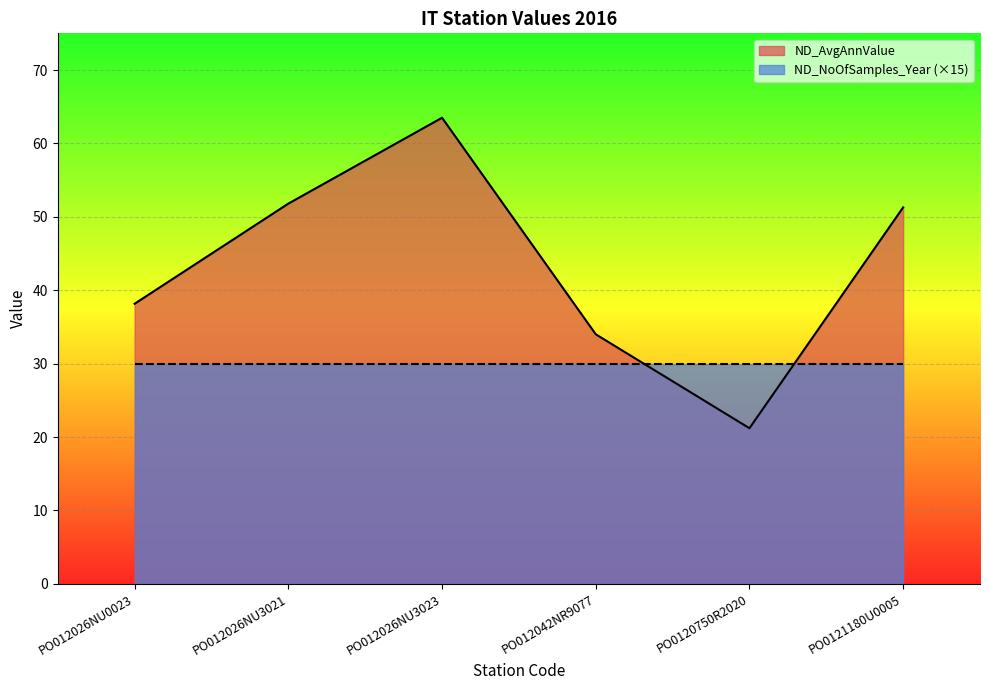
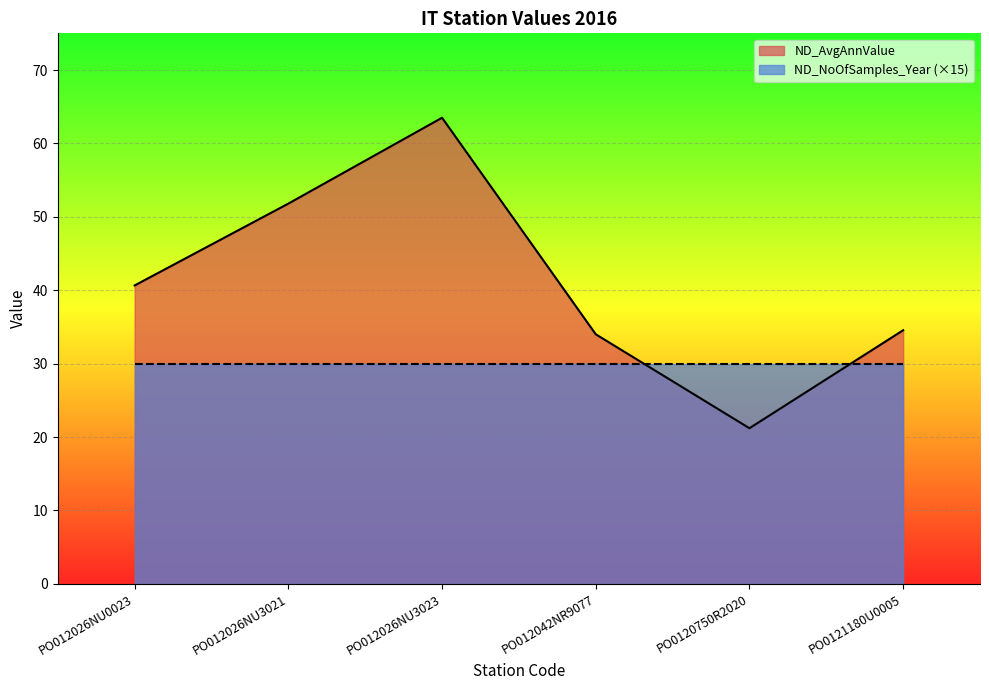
ND_AvgAnnValue, PO012026NU0023: 38 -> 41
ND_AvgAnnValue, PO0121180U0005: 51 -> 35
